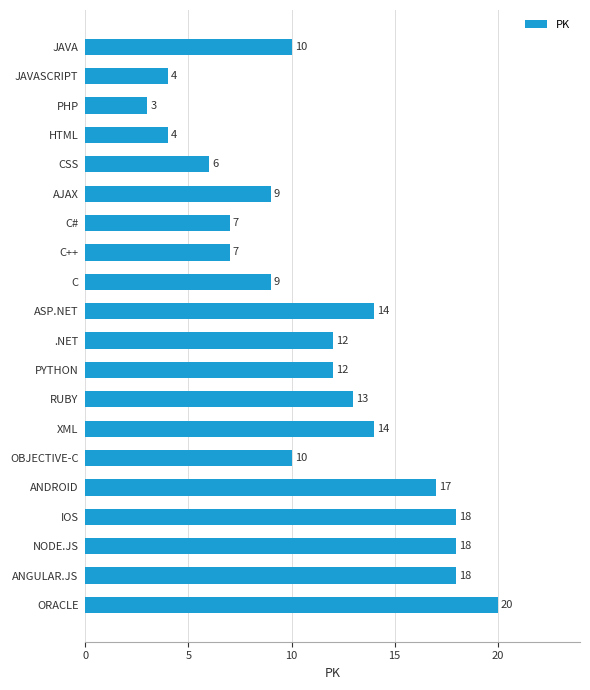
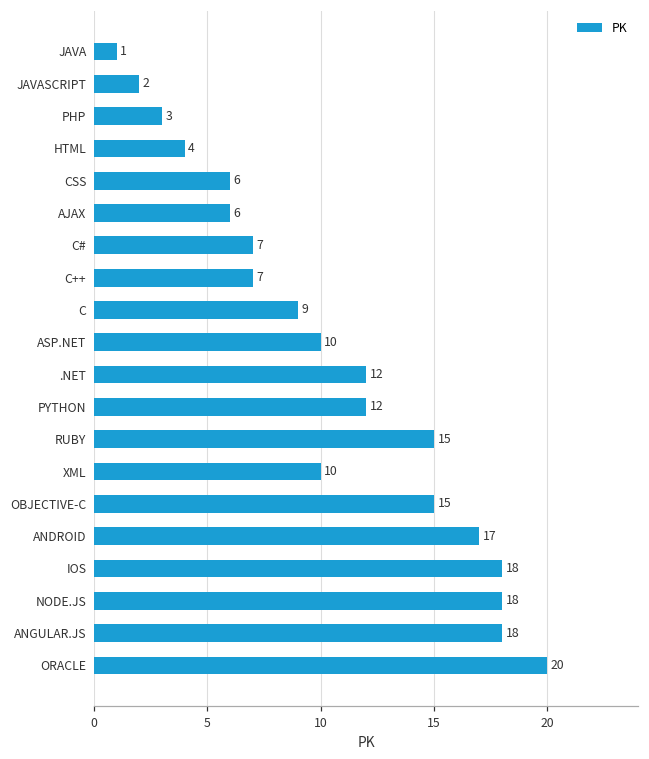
JAVA: 10 -> 1
JAVASCRIPT: 4 -> 2
AJAX: 9 -> 6
ASP.NET: 14 -> 10
RUBY: 13 -> 15
XML: 14 -> 10
OBJECTIVE-C: 10 -> 15
